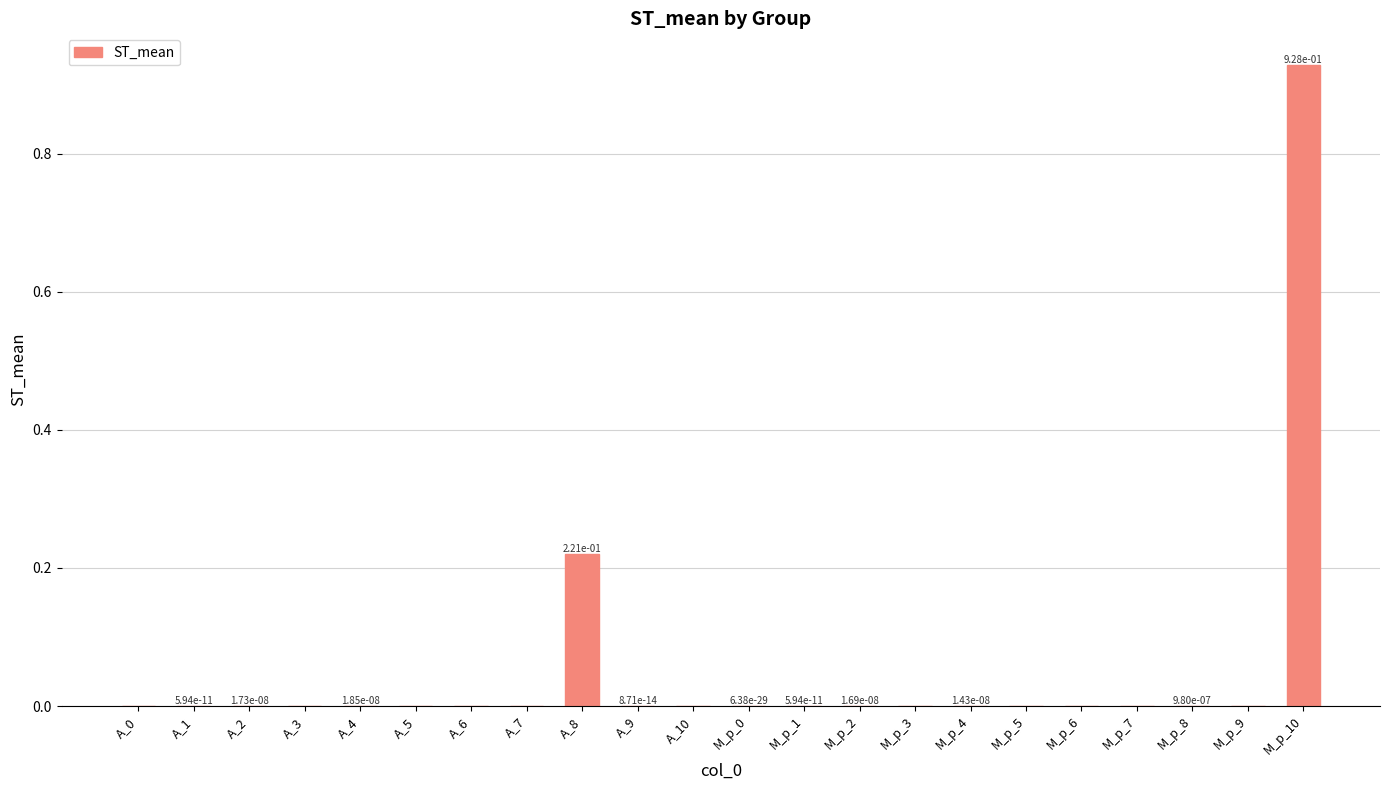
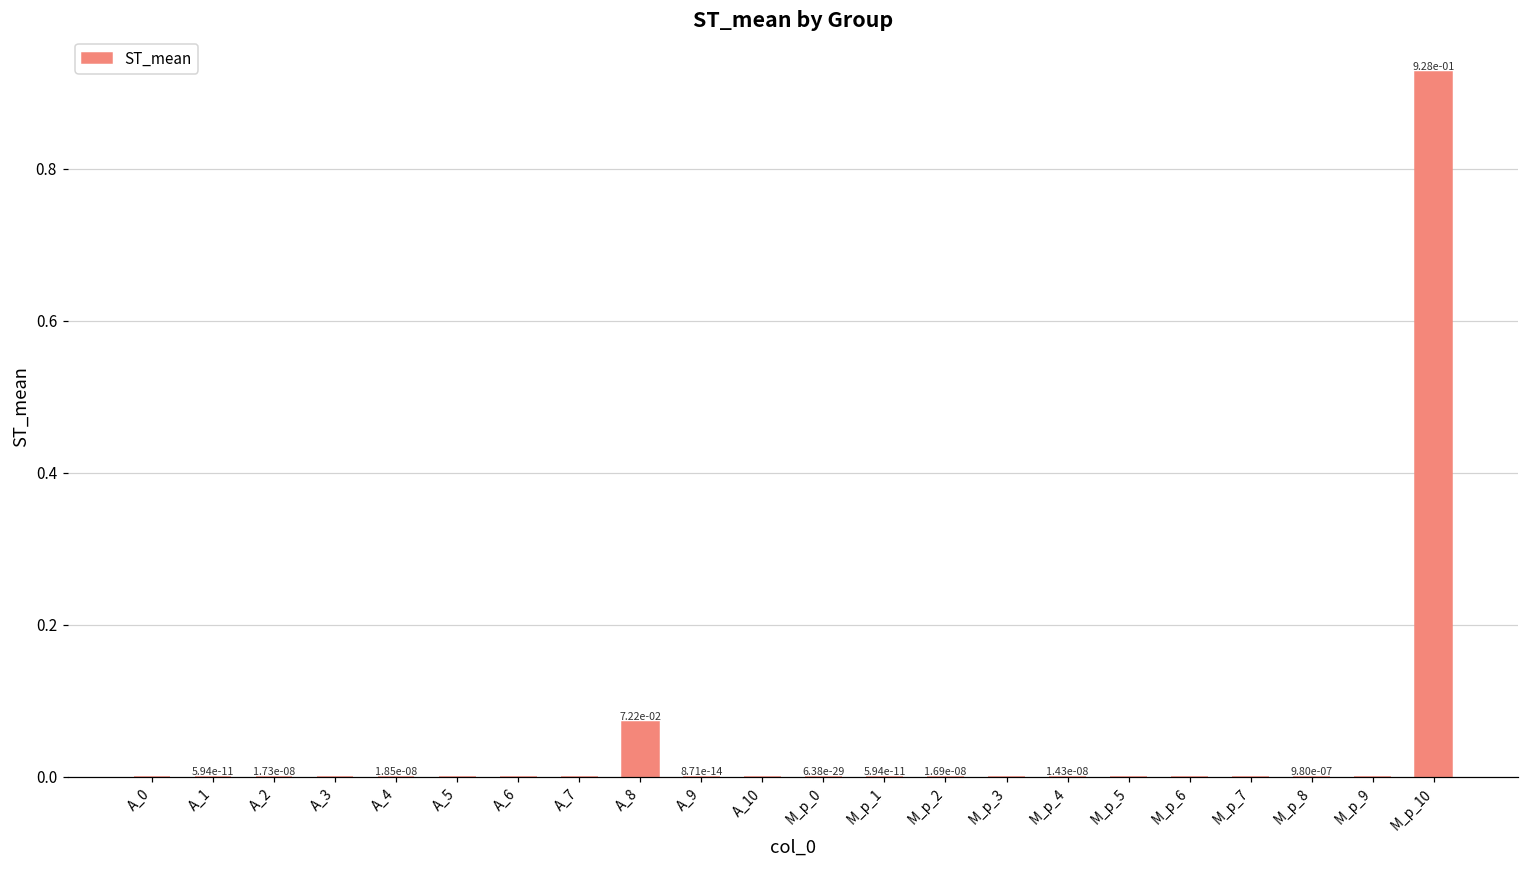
A_8: 2.21e-01 -> 7.22e-02
